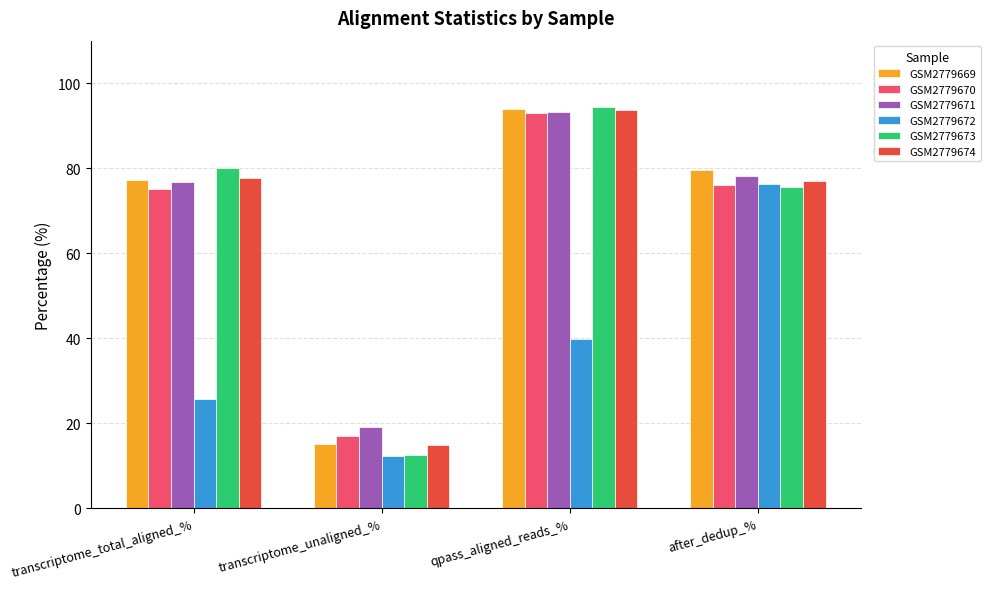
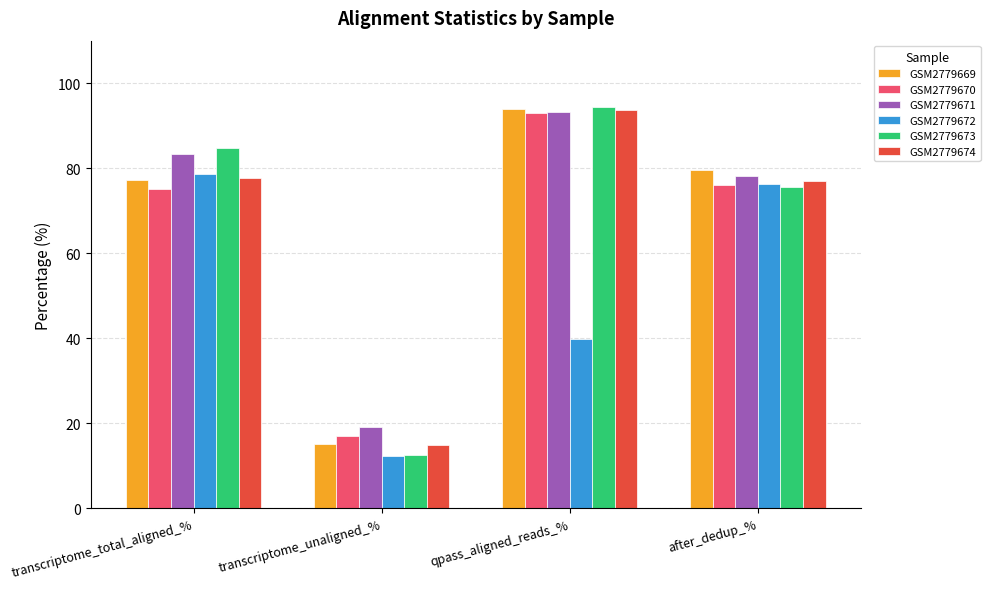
GSM2779671, transcriptome_total_aligned_%: 77 -> 83
GSM2779672, transcriptome_total_aligned_%: 26 -> 79
GSM2779673, transcriptome_total_aligned_%: 80 -> 85
